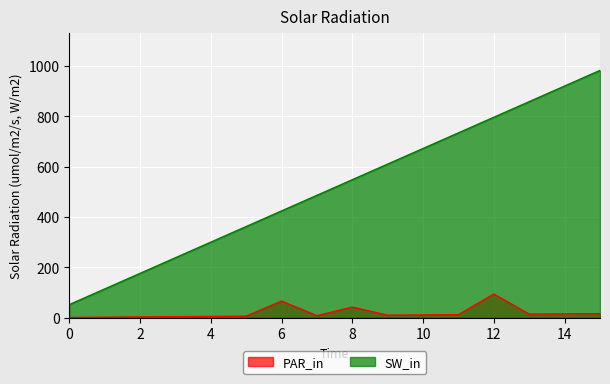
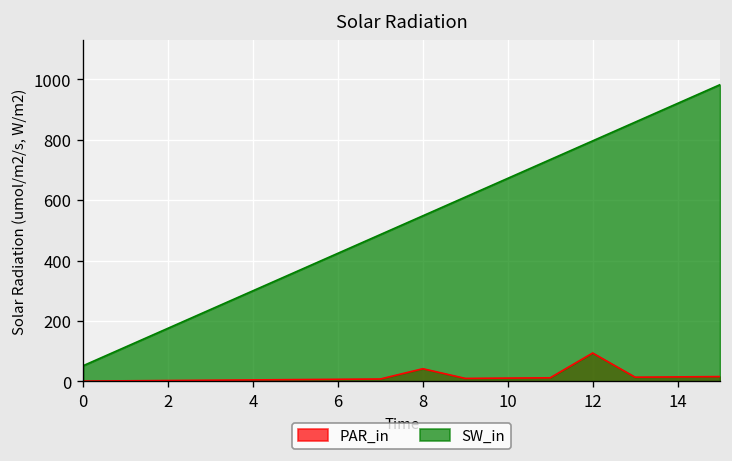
PAR_in, 6: 70 -> 10
